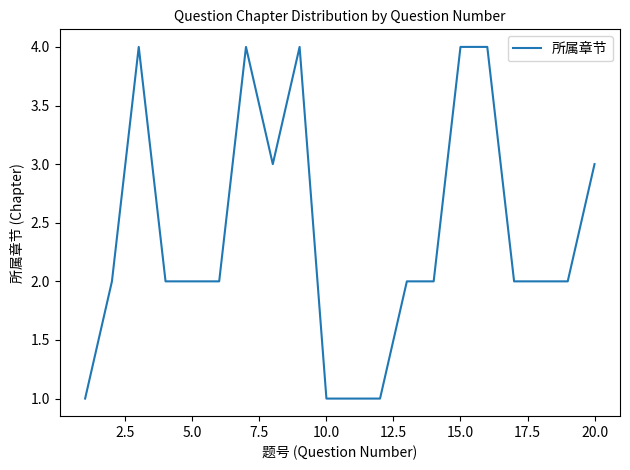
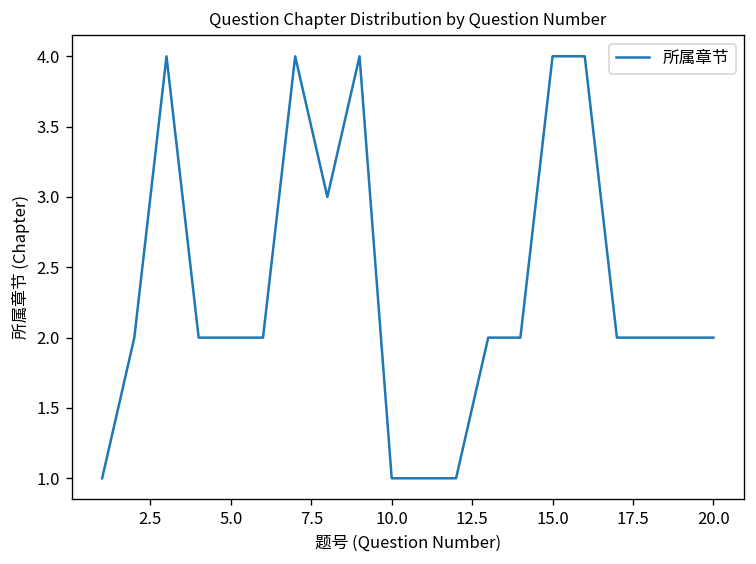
20.0: 3 -> 2
